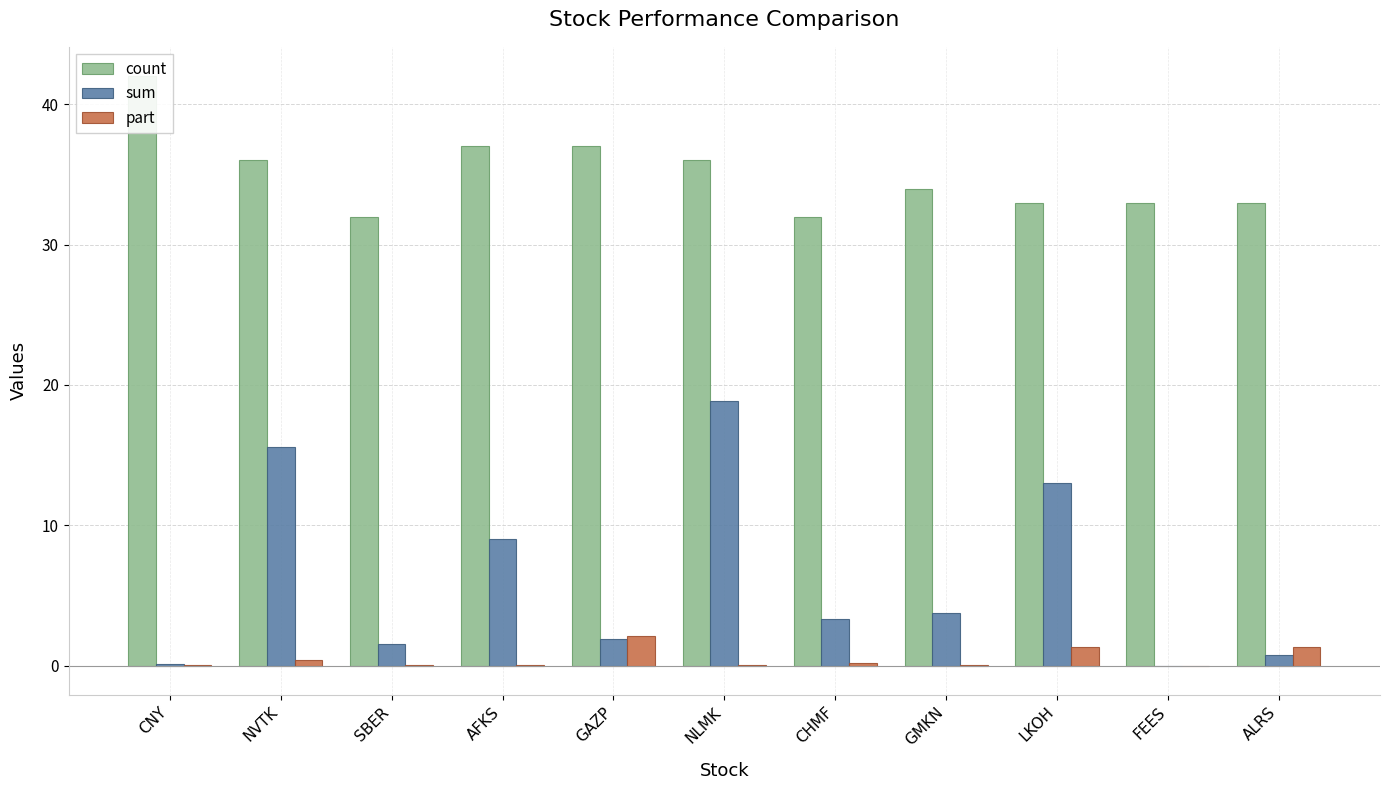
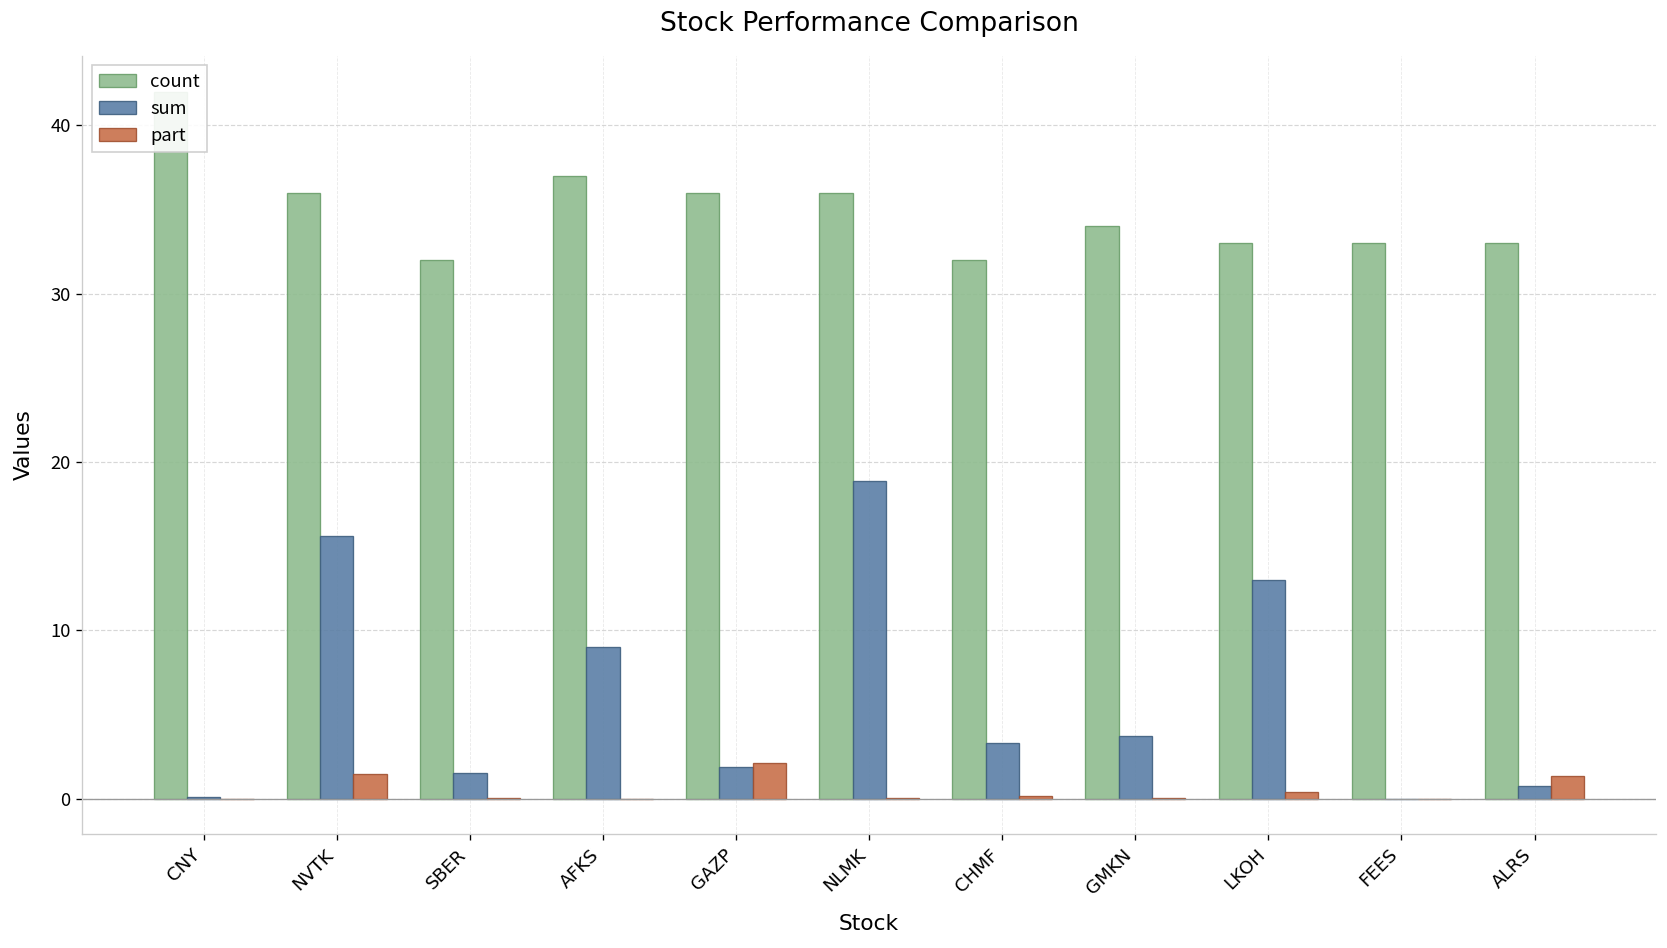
part, NVTK: 0.4 -> 1.5
count, GAZP: 37 -> 36
part, LKOH: 1.4 -> 0.4
